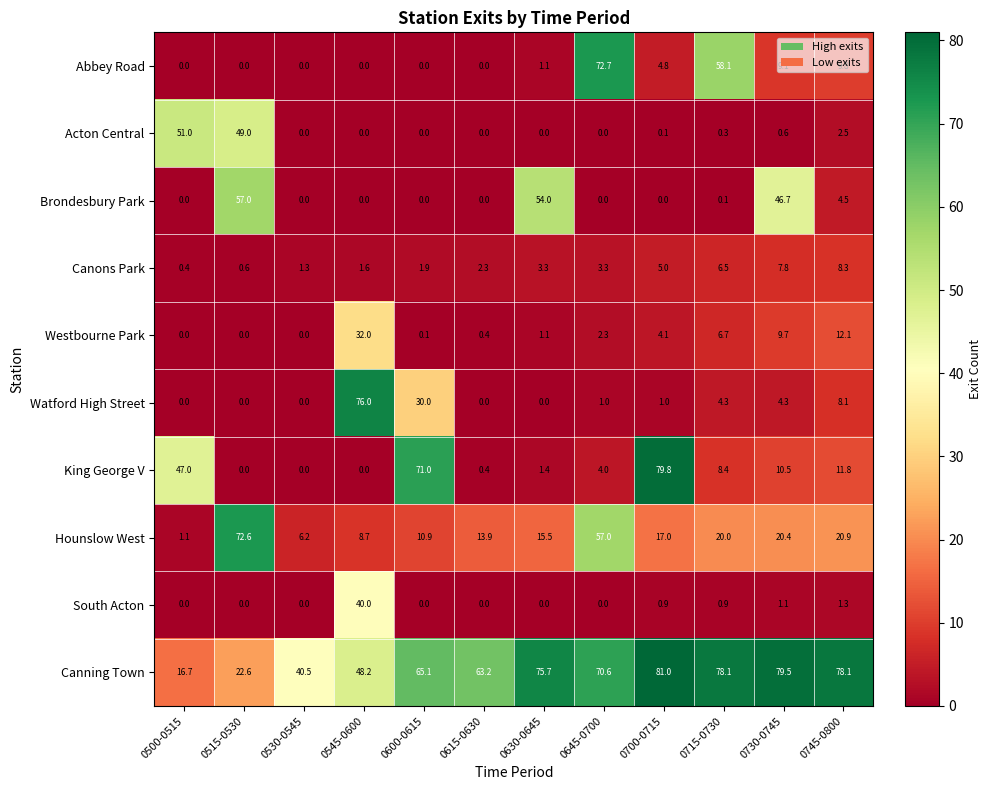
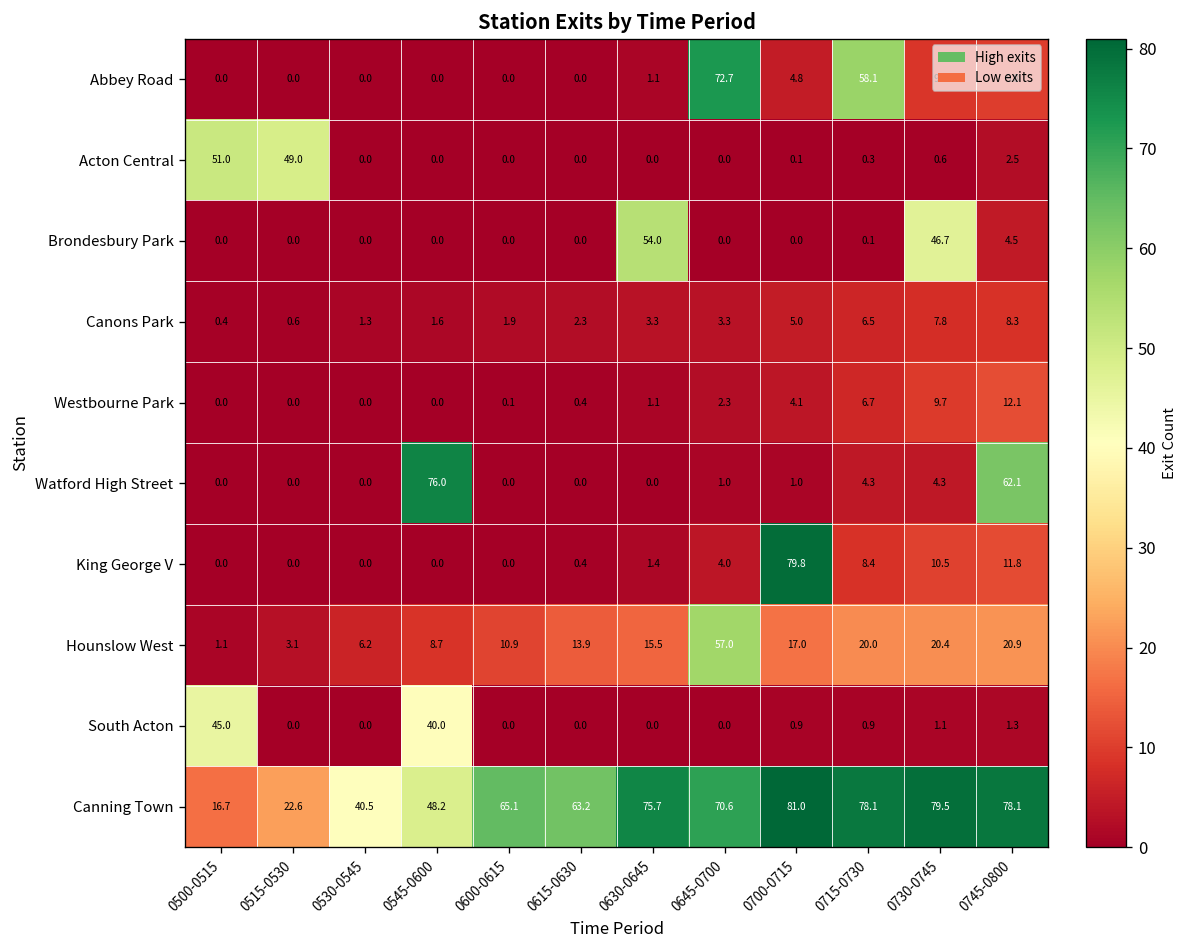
Brondesbury Park, 0515-0530: 57.0 -> 0.0
Westbourne Park, 0545-0600: 32.0 -> 0.0
Watford High Street, 0600-0615: 30.0 -> 0.0
Watford High Street, 0745-0800: 8.1 -> 62.1
King George V, 0500-0515: 47.0 -> 0.0
King George V, 0600-0615: 71.0 -> 0.0
Hounslow West, 0515-0530: 72.6 -> 3.1
South Acton, 0500-0515: 0.0 -> 45.0
